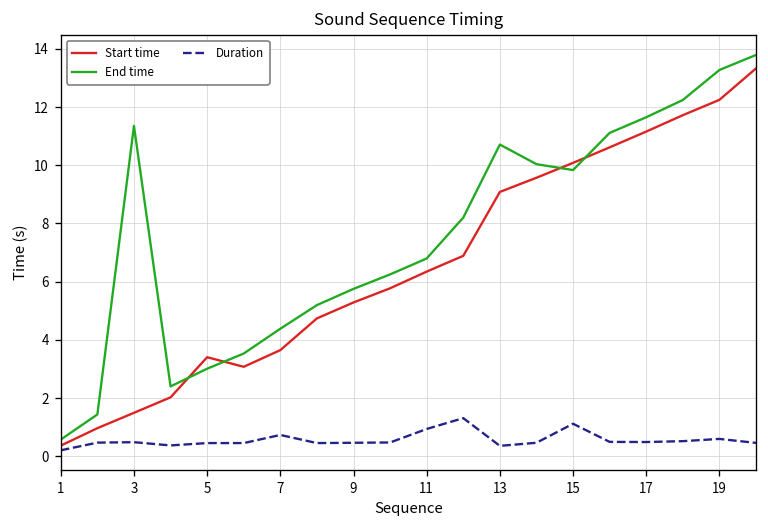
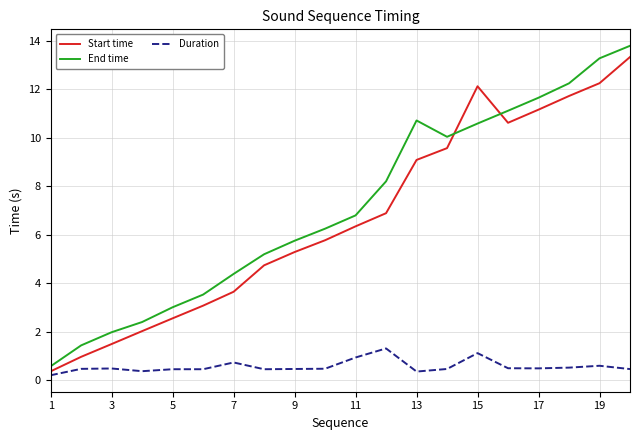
End time, 3: 11.4 -> 2.0
Start time, 5: 3.4 -> 2.6
Start time, 15: 10.1 -> 12.1
End time, 15: 9.8 -> 10.6
